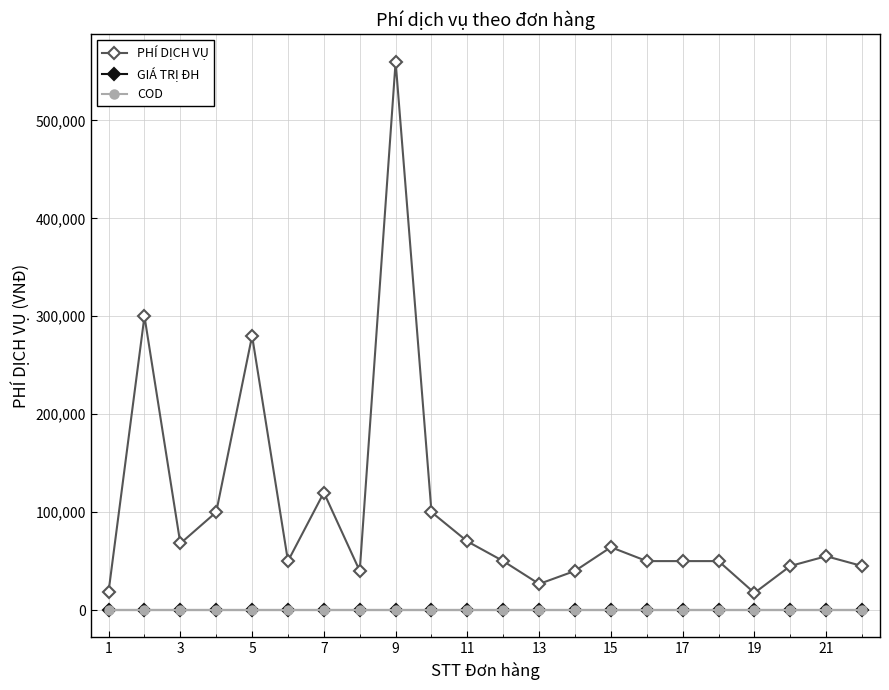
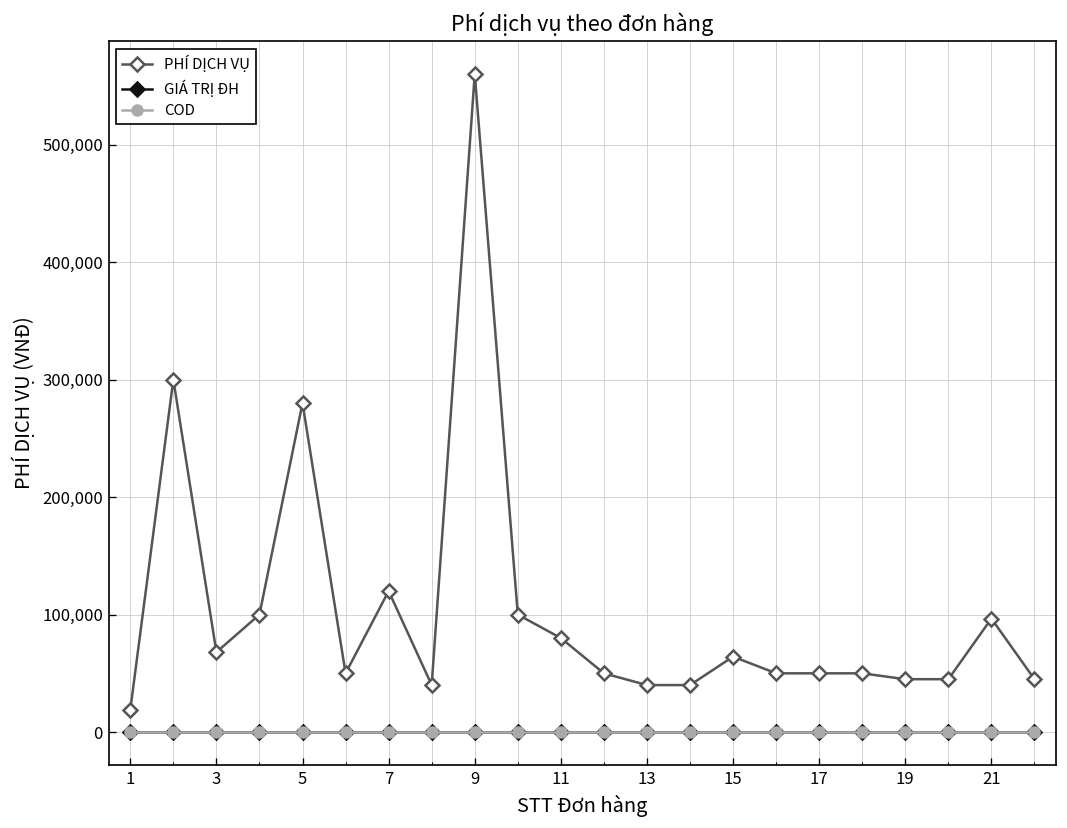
PHÍ DỊCH VỤ, 11: 70,000 -> 80,000
PHÍ DỊCH VỤ, 13: 30,000 -> 40,000
PHÍ DỊCH VỤ, 19: 20,000 -> 50,000
PHÍ DỊCH VỤ, 21: 60,000 -> 100,000
